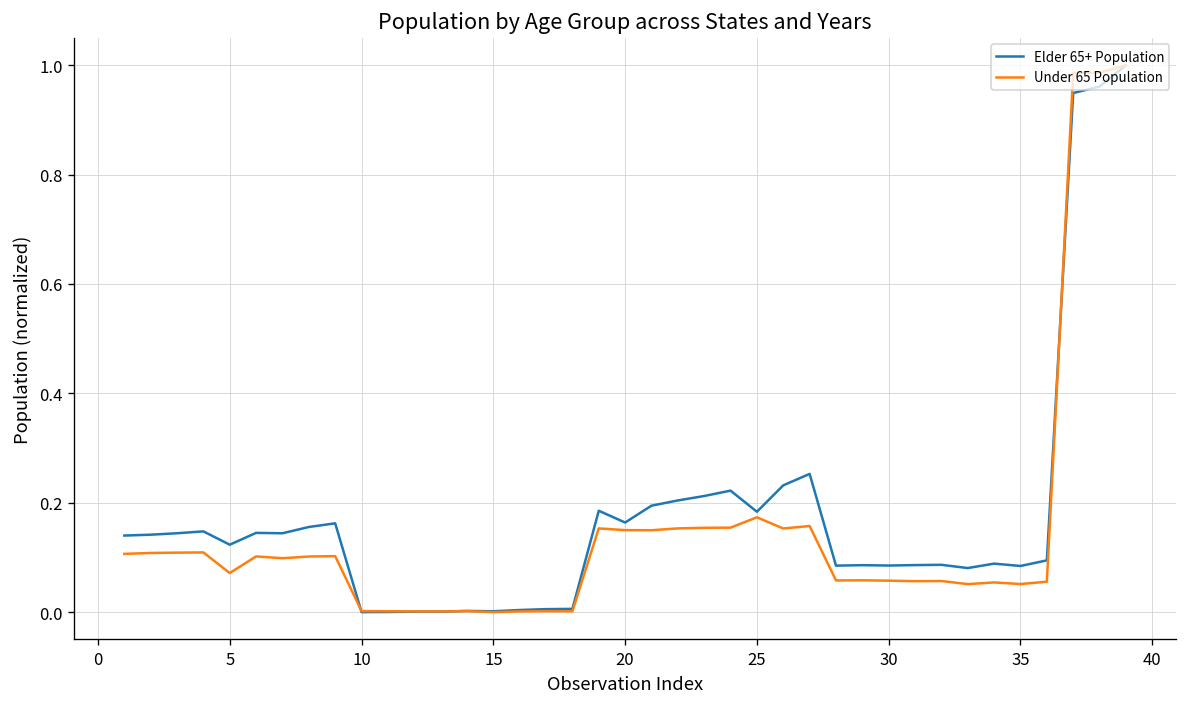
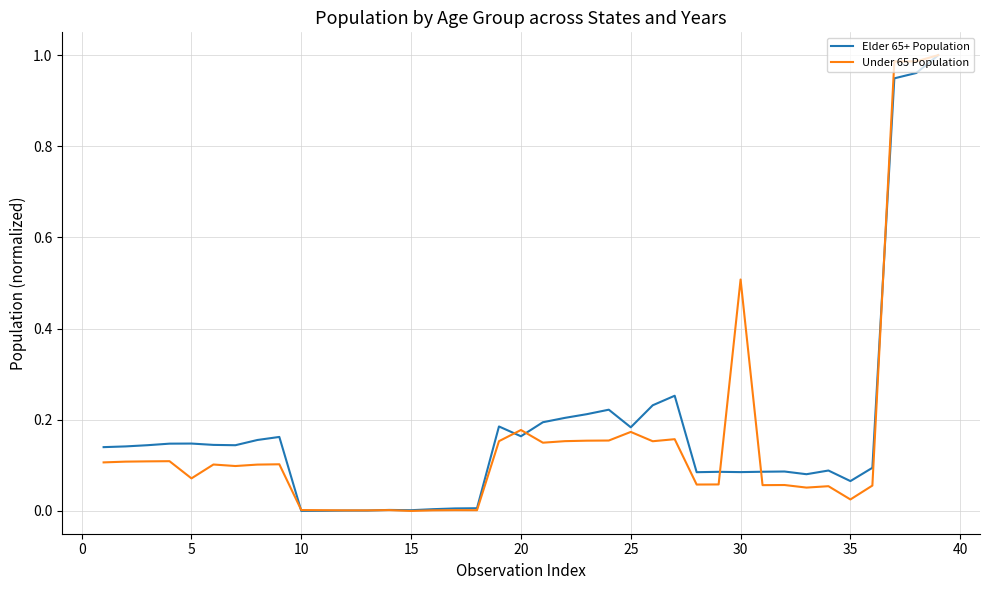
Elder 65+ Population, 5: 0.12 -> 0.15
Under 65 Population, 20: 0.15 -> 0.18
Under 65 Population, 30: 0.06 -> 0.51
Elder 65+ Population, 35: 0.08 -> 0.07
Under 65 Population, 35: 0.05 -> 0.03
